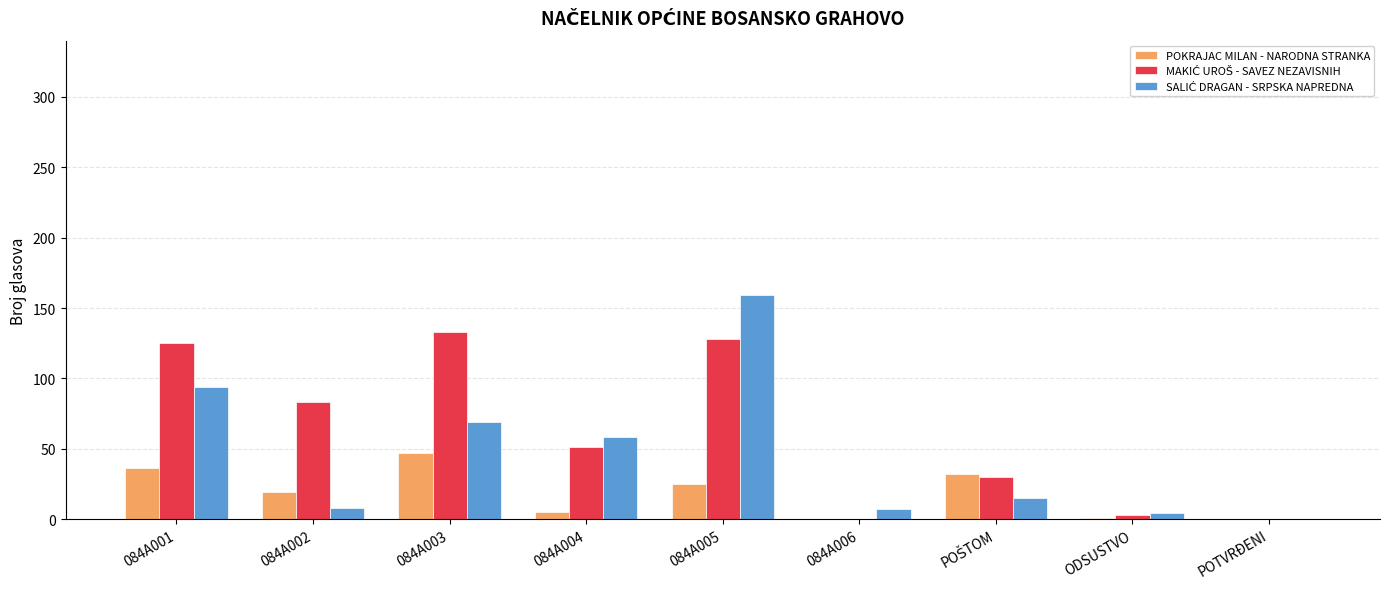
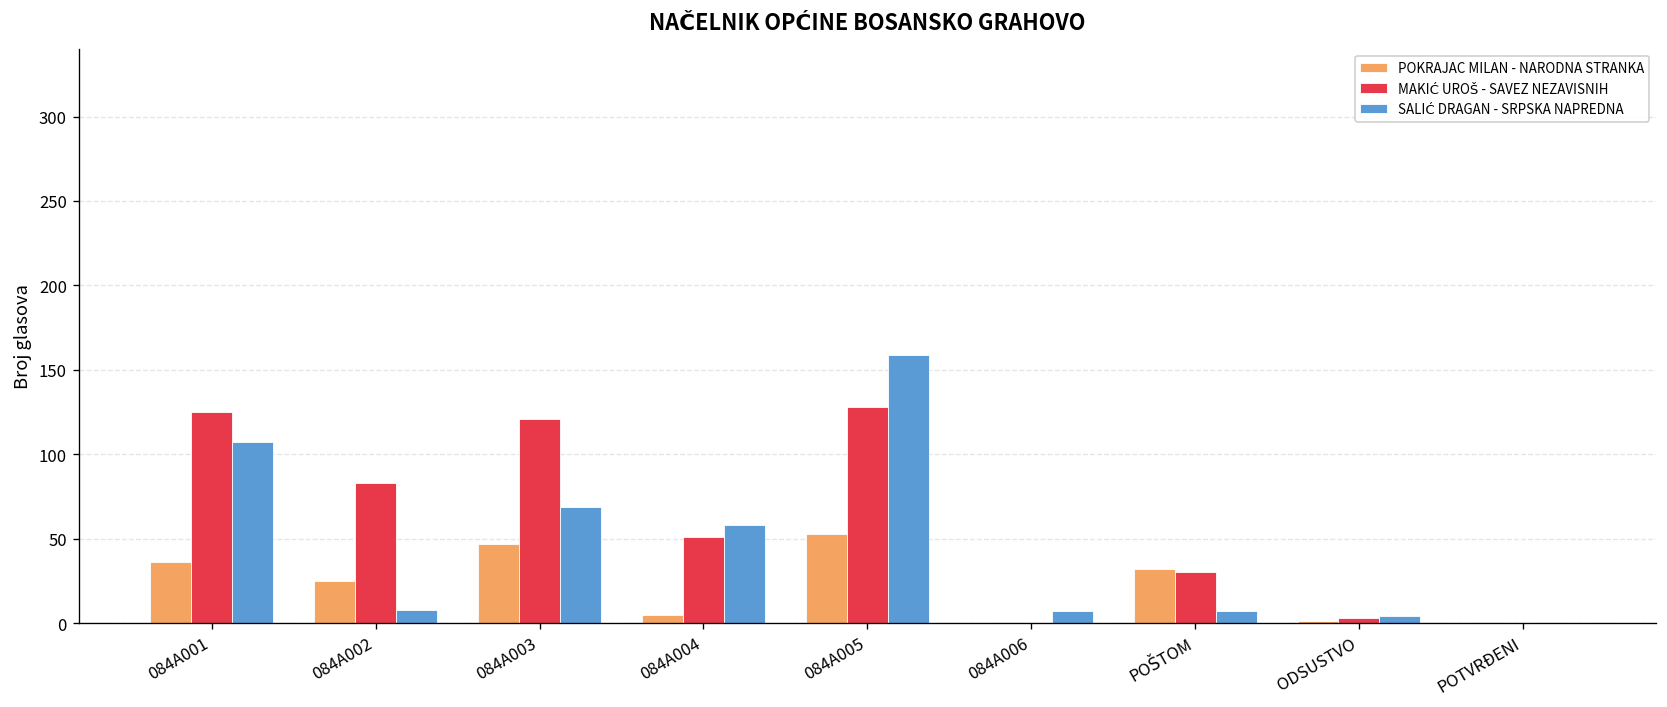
SALIĆ DRAGAN - SRPSKA NAPREDNA, 084A001: 94 -> 107
POKRAJAC MILAN - NARODNA STRANKA, 084A002: 19 -> 25
MAKIĆ UROŠ - SAVEZ NEZAVISNIH, 084A003: 133 -> 121
POKRAJAC MILAN - NARODNA STRANKA, 084A005: 25 -> 53
SALIĆ DRAGAN - SRPSKA NAPREDNA, POŠTOM: 15 -> 7
